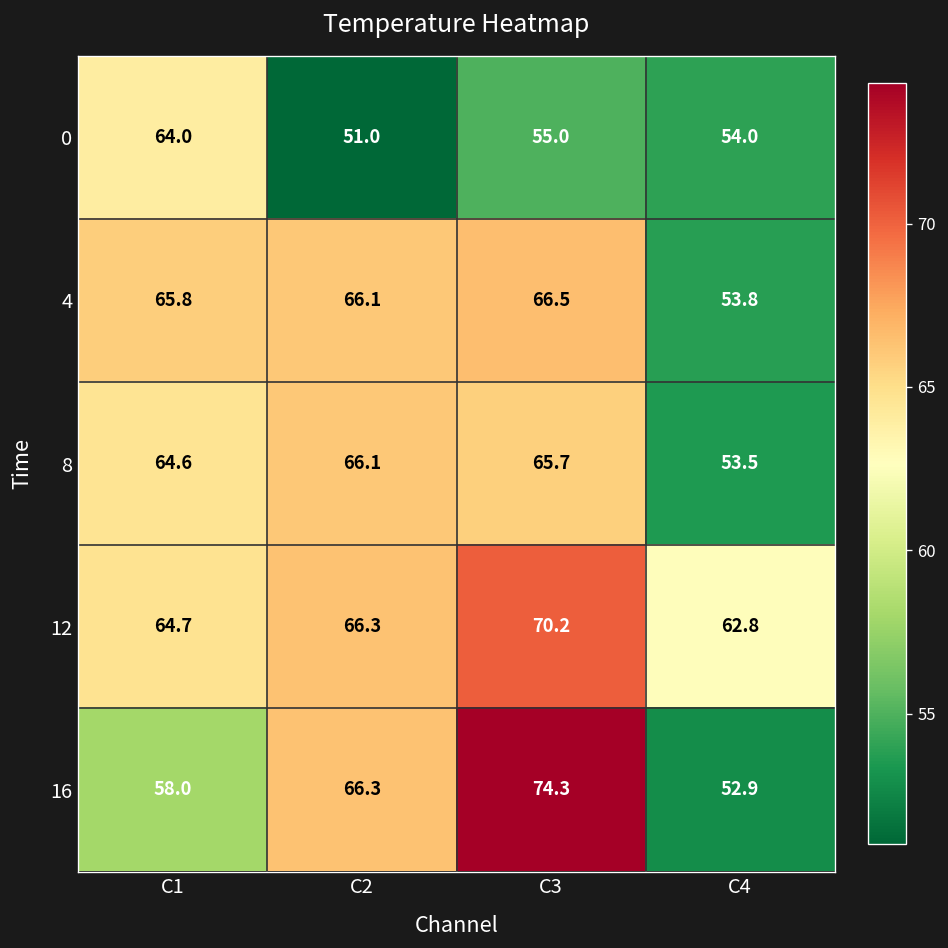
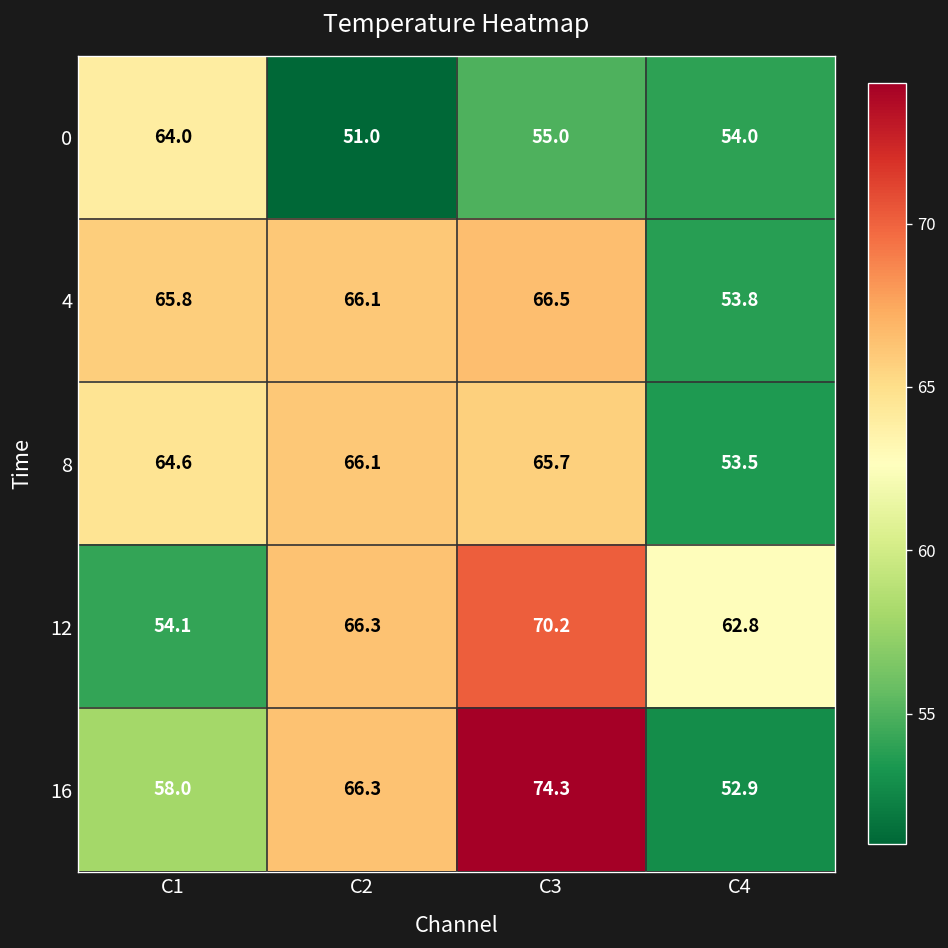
12, C1: 64.7 -> 54.1
